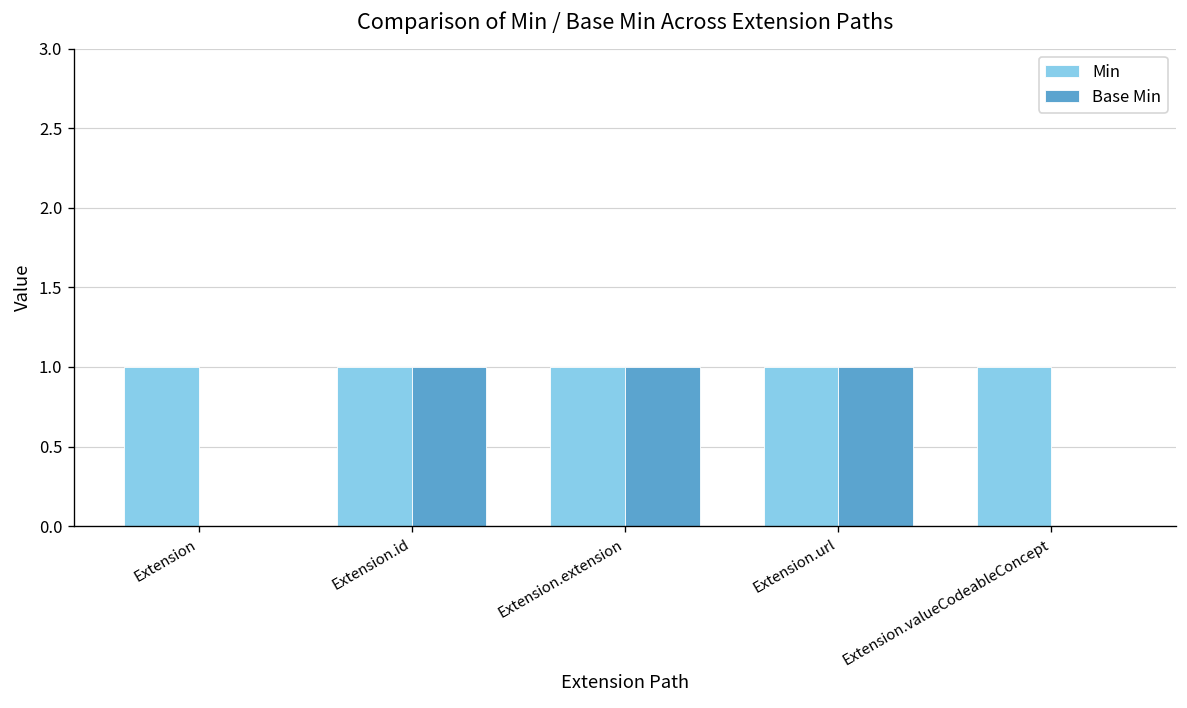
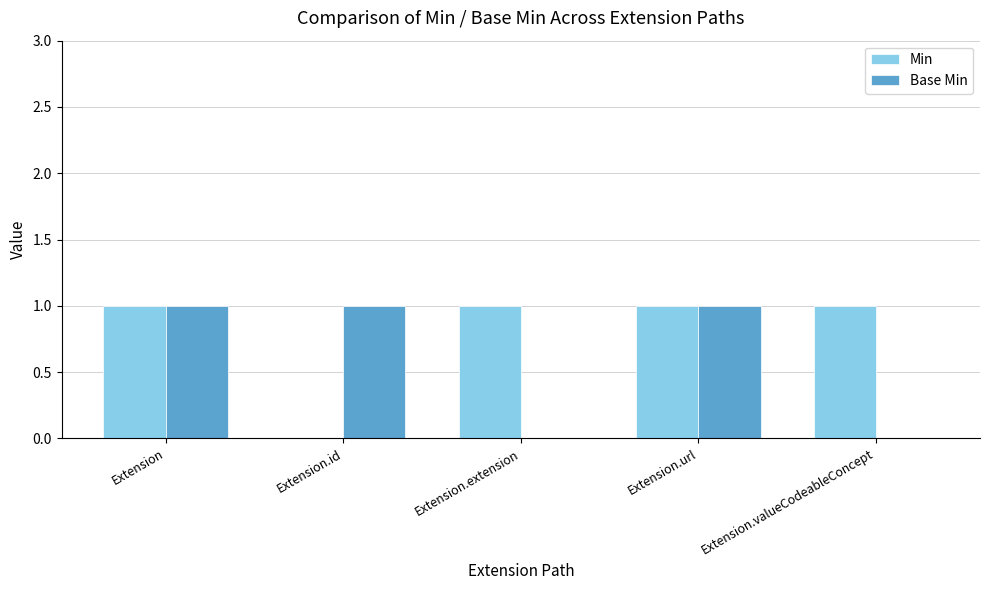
Base Min, Extension: 0 -> 1
Min, Extension.id: 1 -> 0
Base Min, Extension.extension: 1 -> 0
